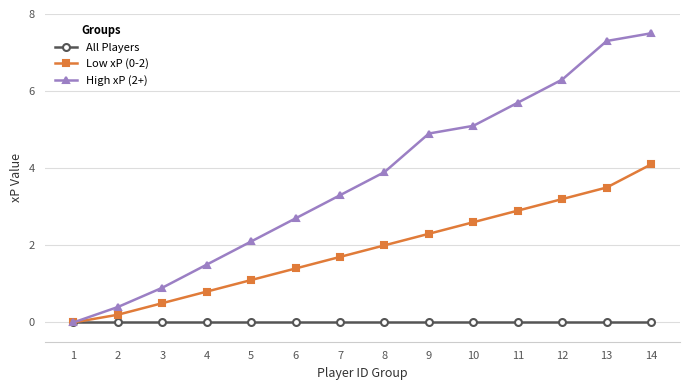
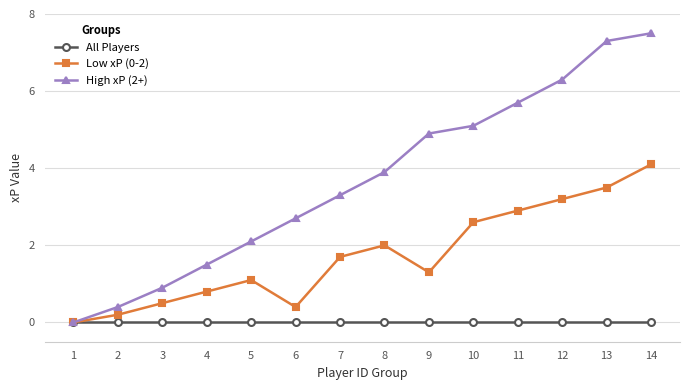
Low xP (0-2), 6: 1.4 -> 0.4
Low xP (0-2), 9: 2.3 -> 1.3
